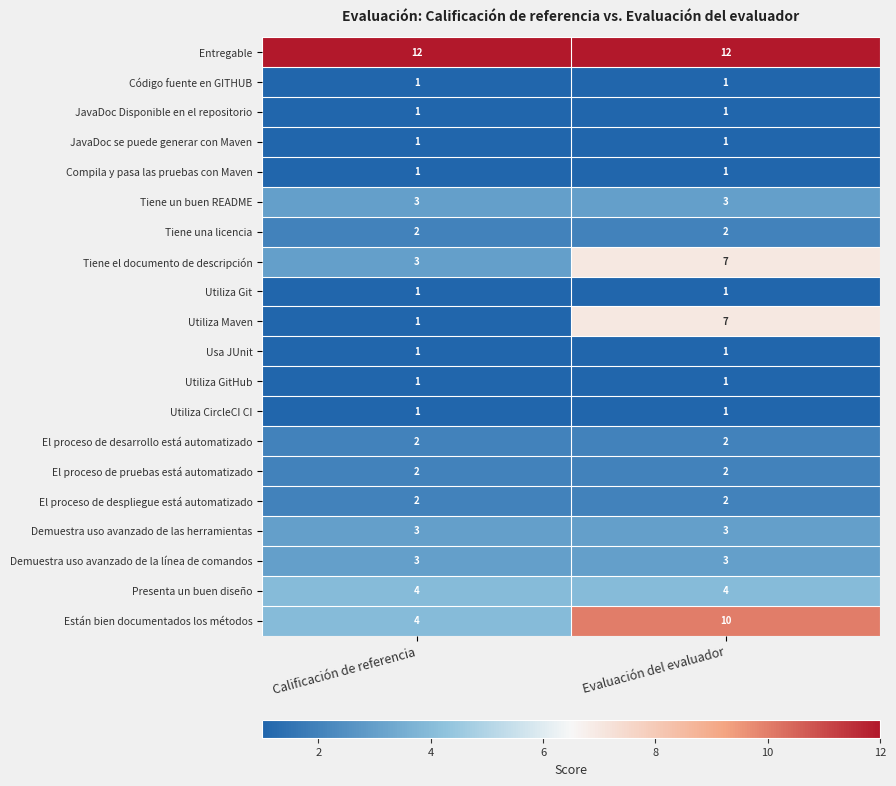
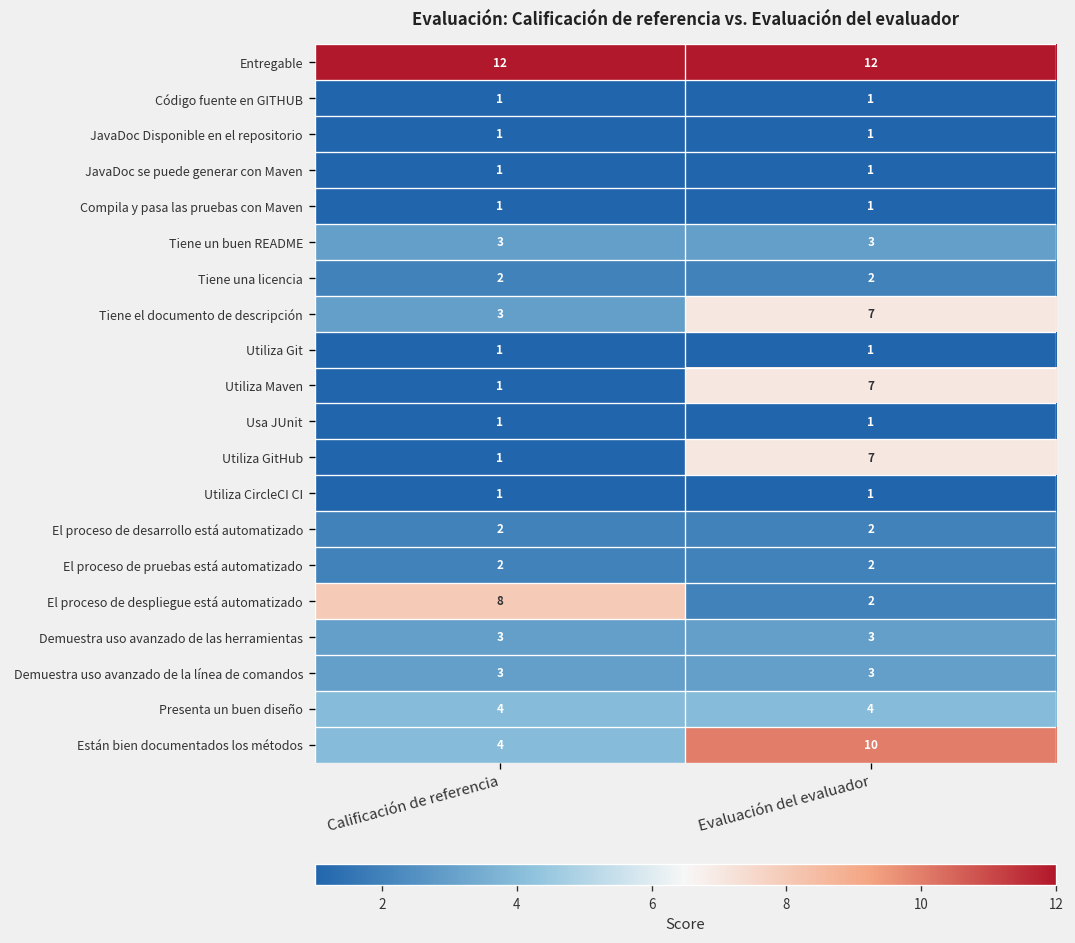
Utiliza GitHub, Evaluación del evaluador: 1 -> 7
El proceso de despliegue está automatizado, Calificación de referencia: 2 -> 8
